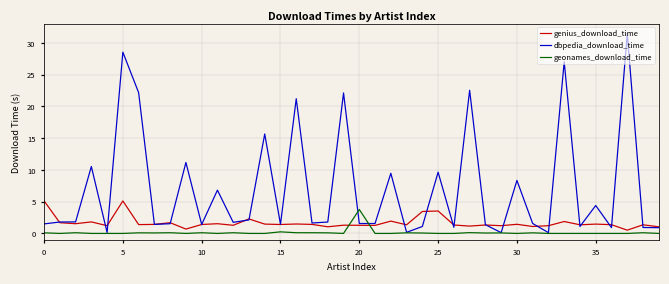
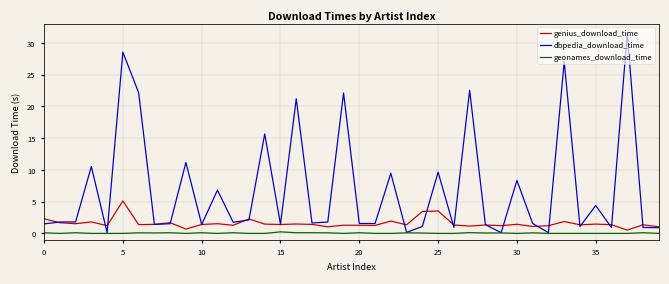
genius_download_time, 0: 5 -> 2
geonames_download_time, 20: 4 -> 0
